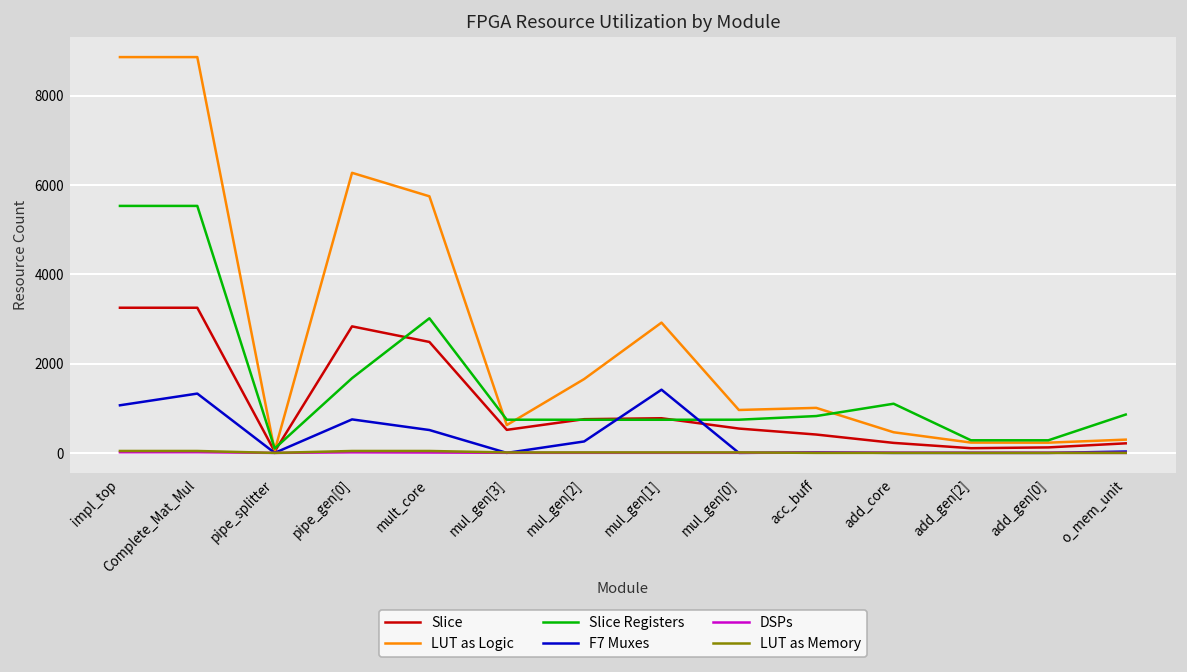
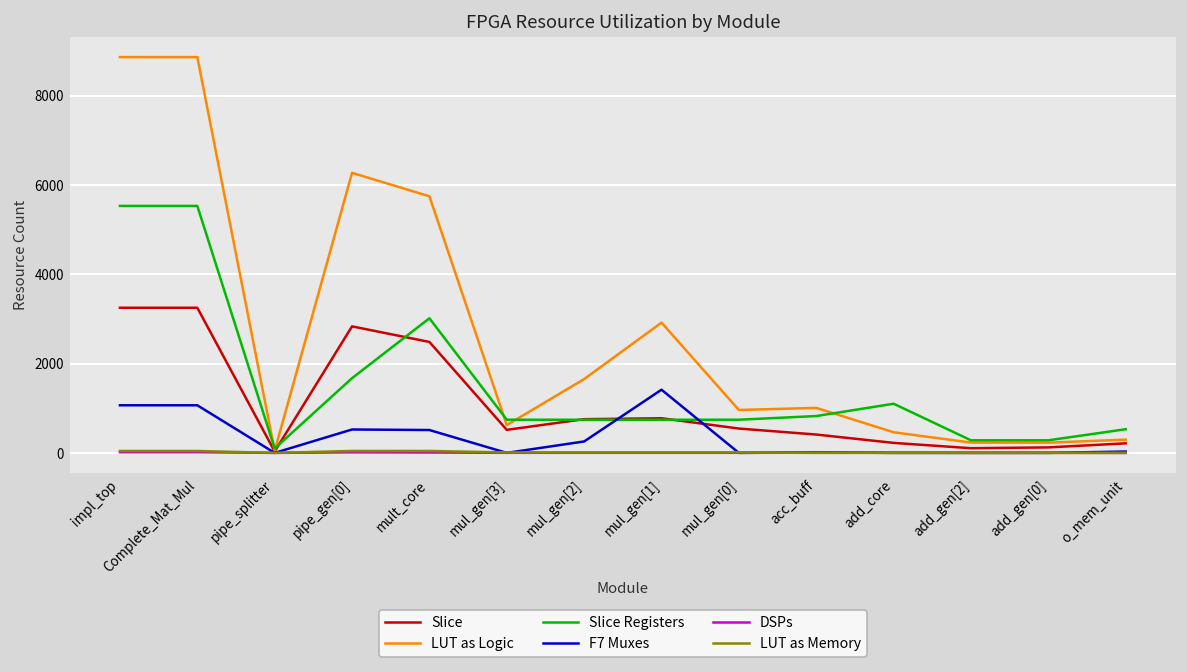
F7 Muxes, Complete_Mat_Mul: 1300 -> 1100
F7 Muxes, pipe_gen[0]: 800 -> 500
Slice Registers, o_mem_unit: 900 -> 500
